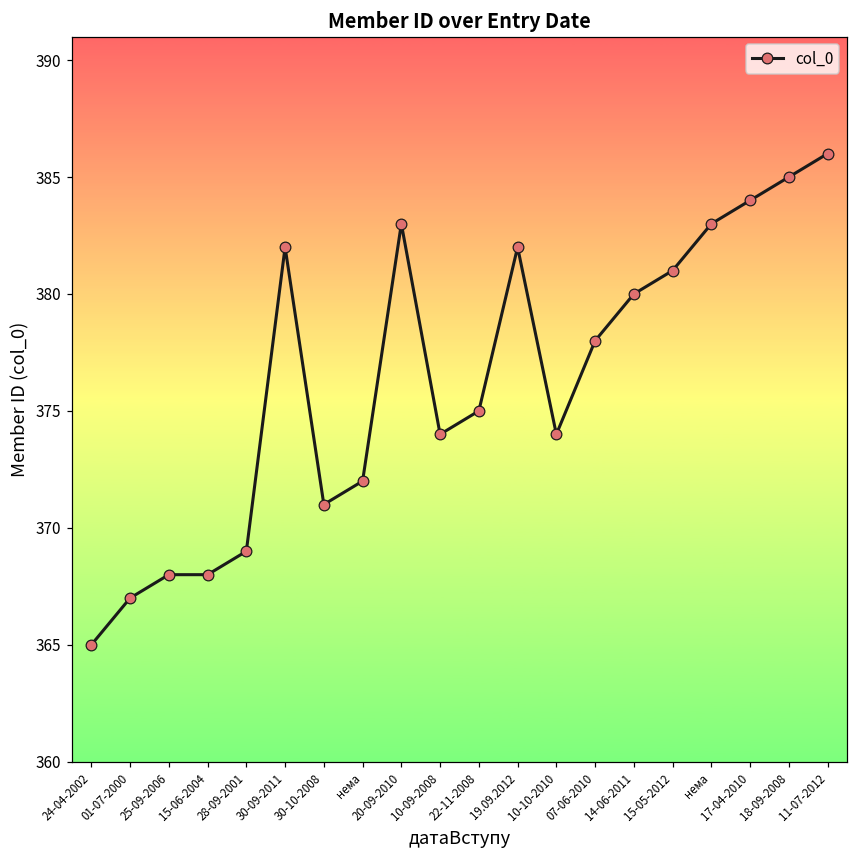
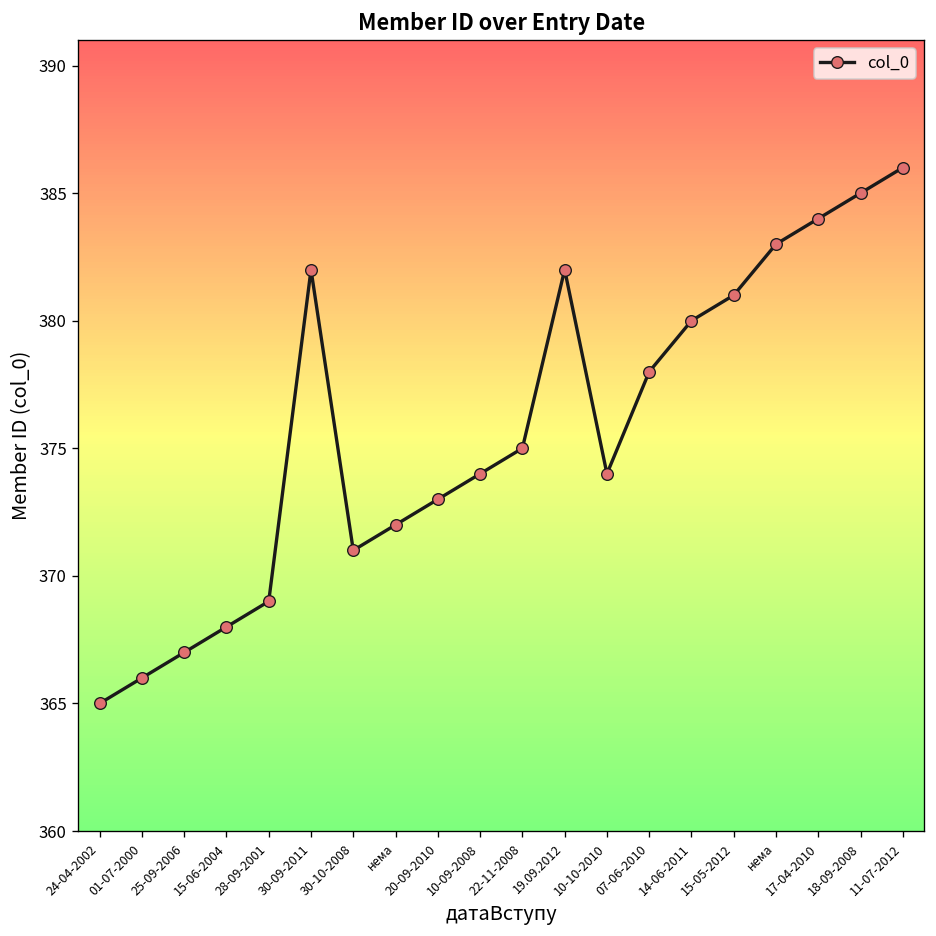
01-07-2000: 367 -> 366
25-09-2006: 368 -> 367
20-09-2010: 383 -> 373
